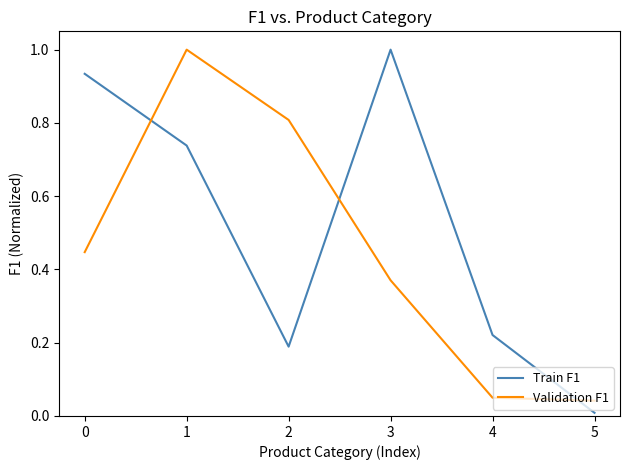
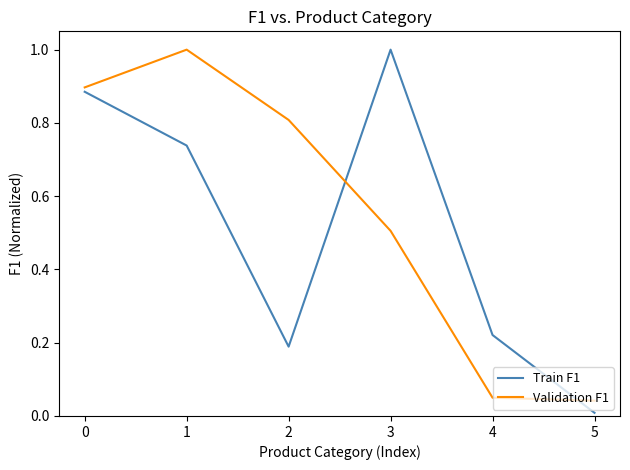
Train F1, 0: 0.93 -> 0.89
Validation F1, 0: 0.45 -> 0.90
Validation F1, 3: 0.37 -> 0.51
